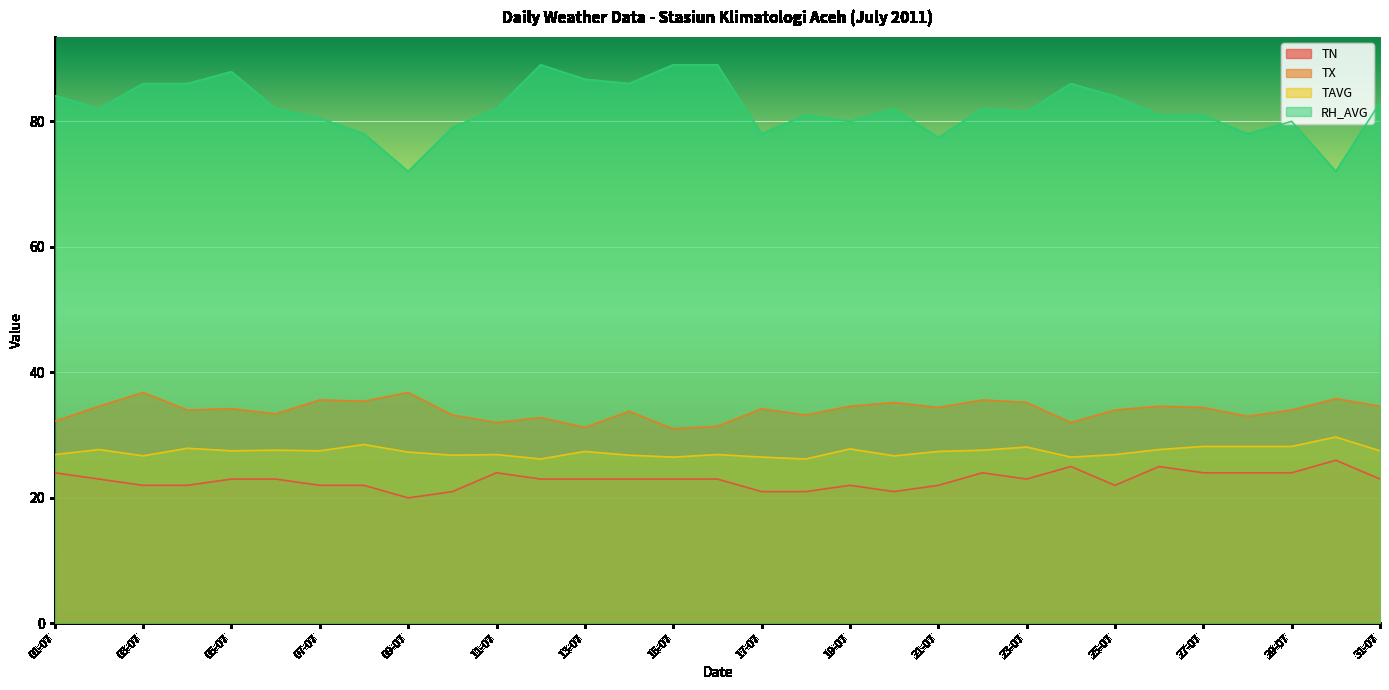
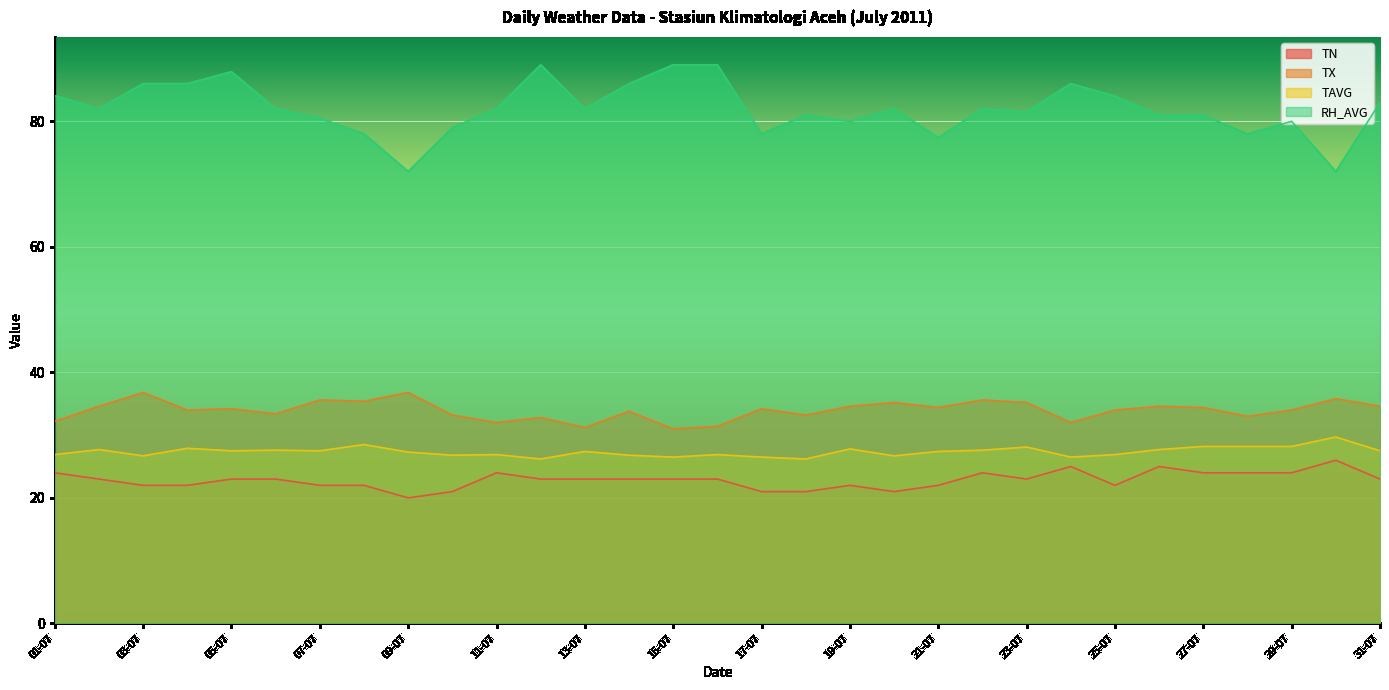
RH_AVG, 13-07: 87 -> 82
